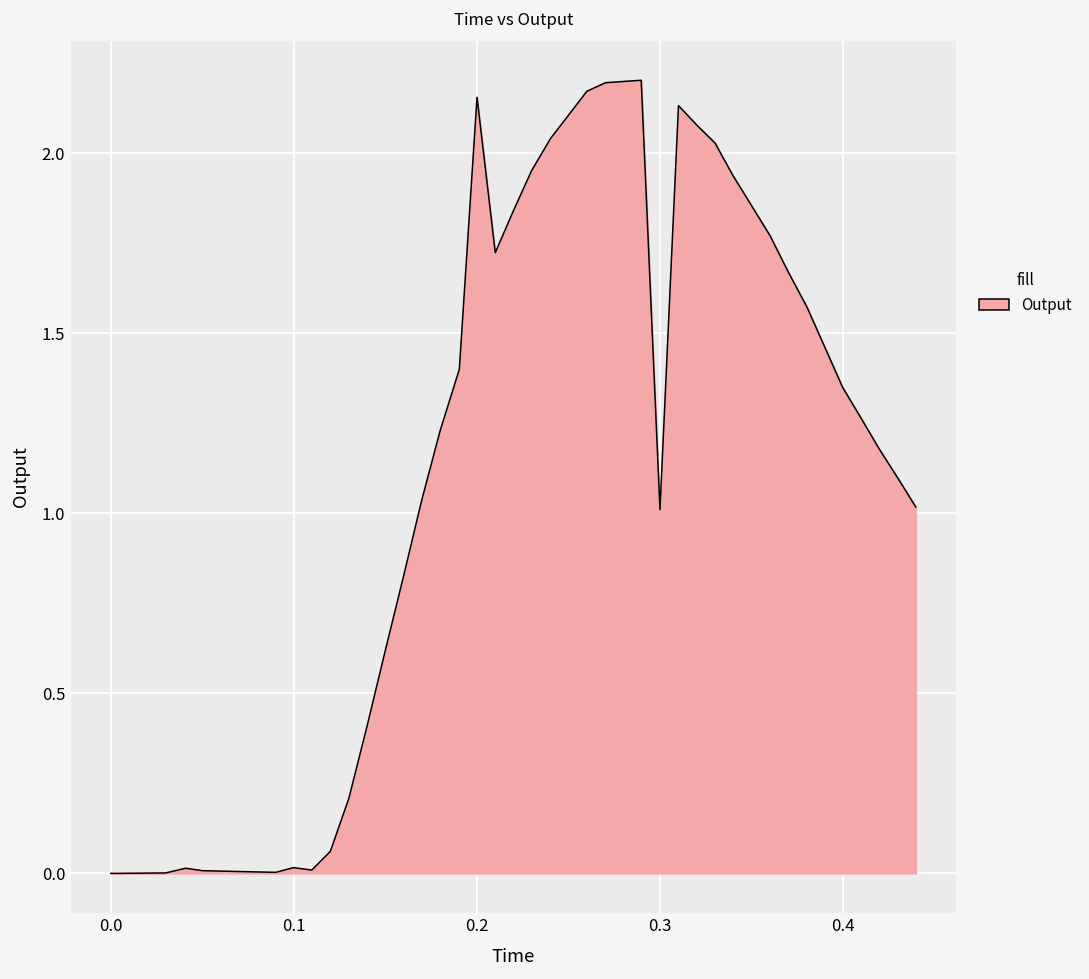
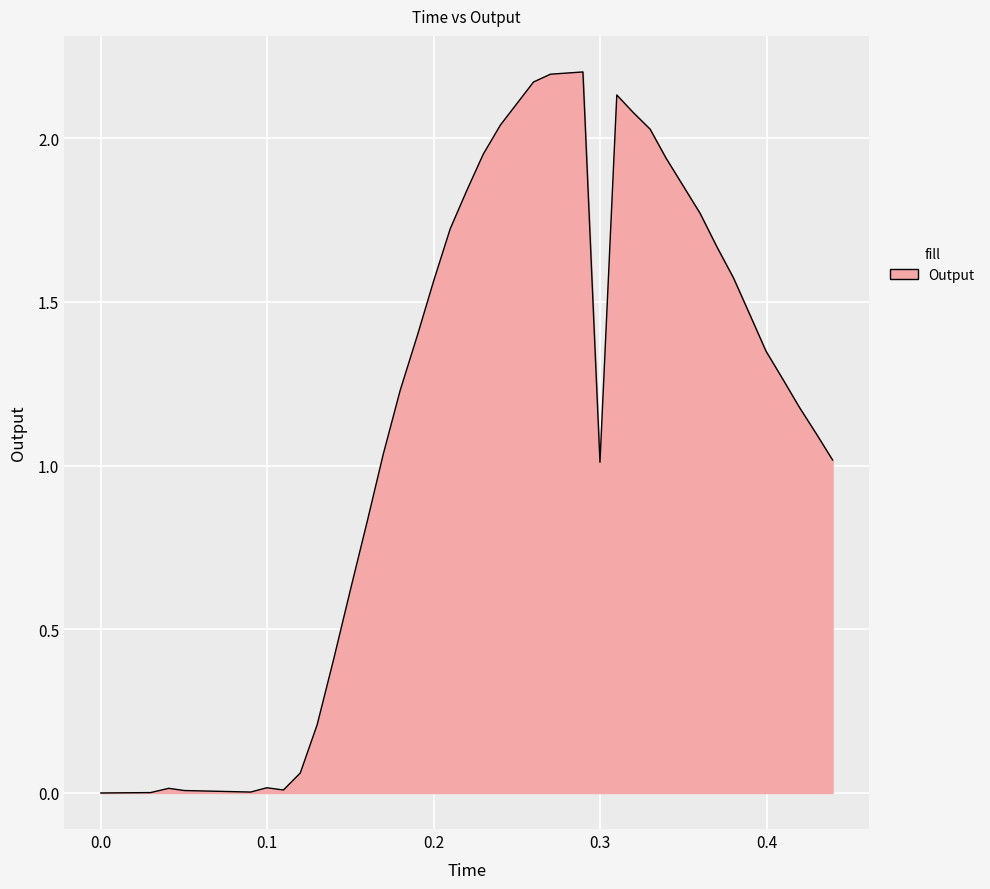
0.2: 2.16 -> 1.56
